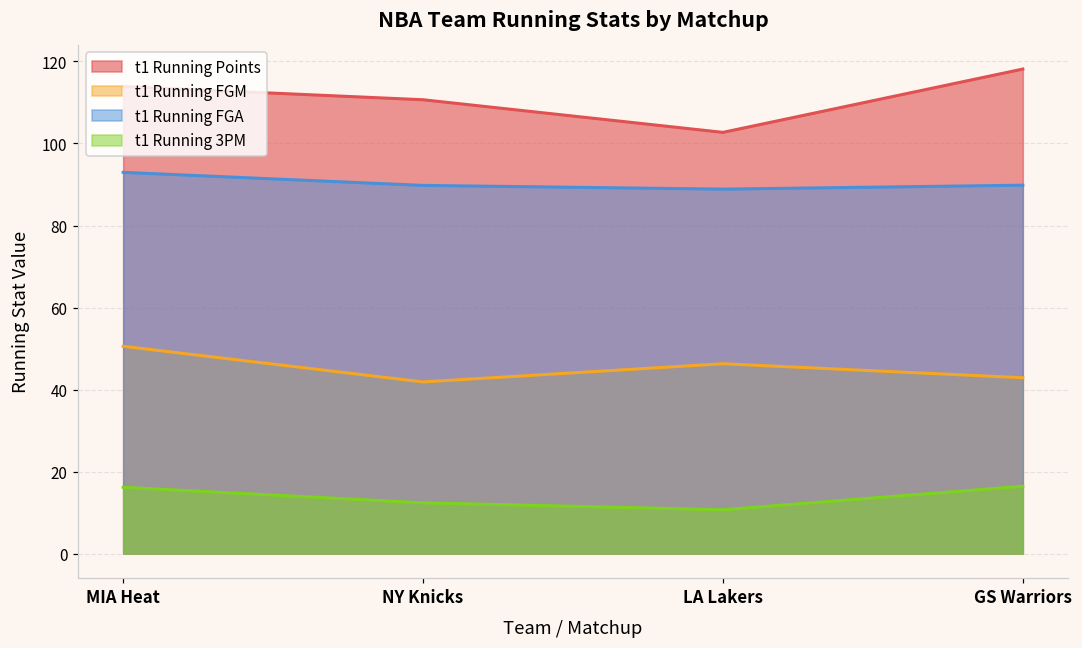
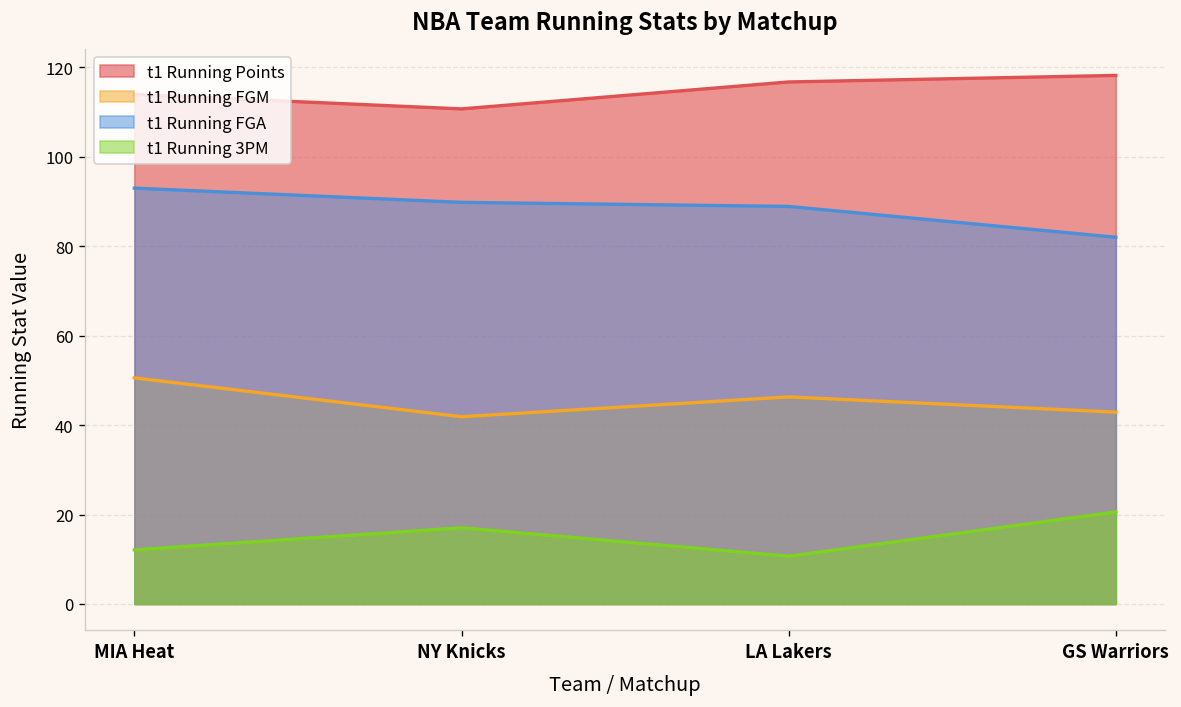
t1 Running 3PM, MIA Heat: 16 -> 12
t1 Running 3PM, NY Knicks: 12 -> 17
t1 Running Points, LA Lakers: 103 -> 117
t1 Running FGA, GS Warriors: 90 -> 82
t1 Running 3PM, GS Warriors: 16 -> 21
